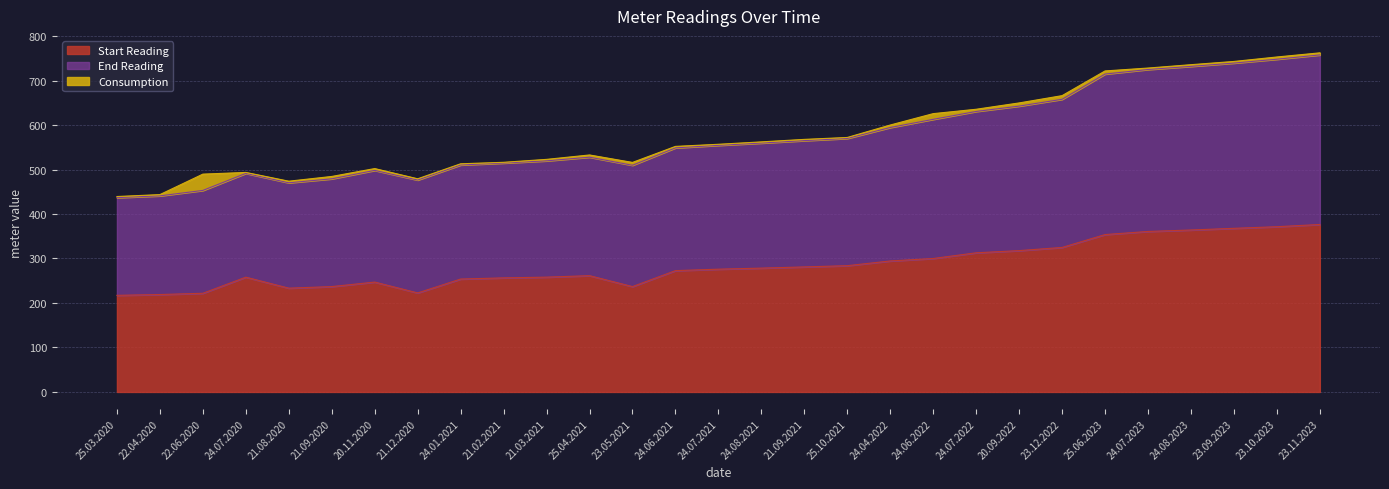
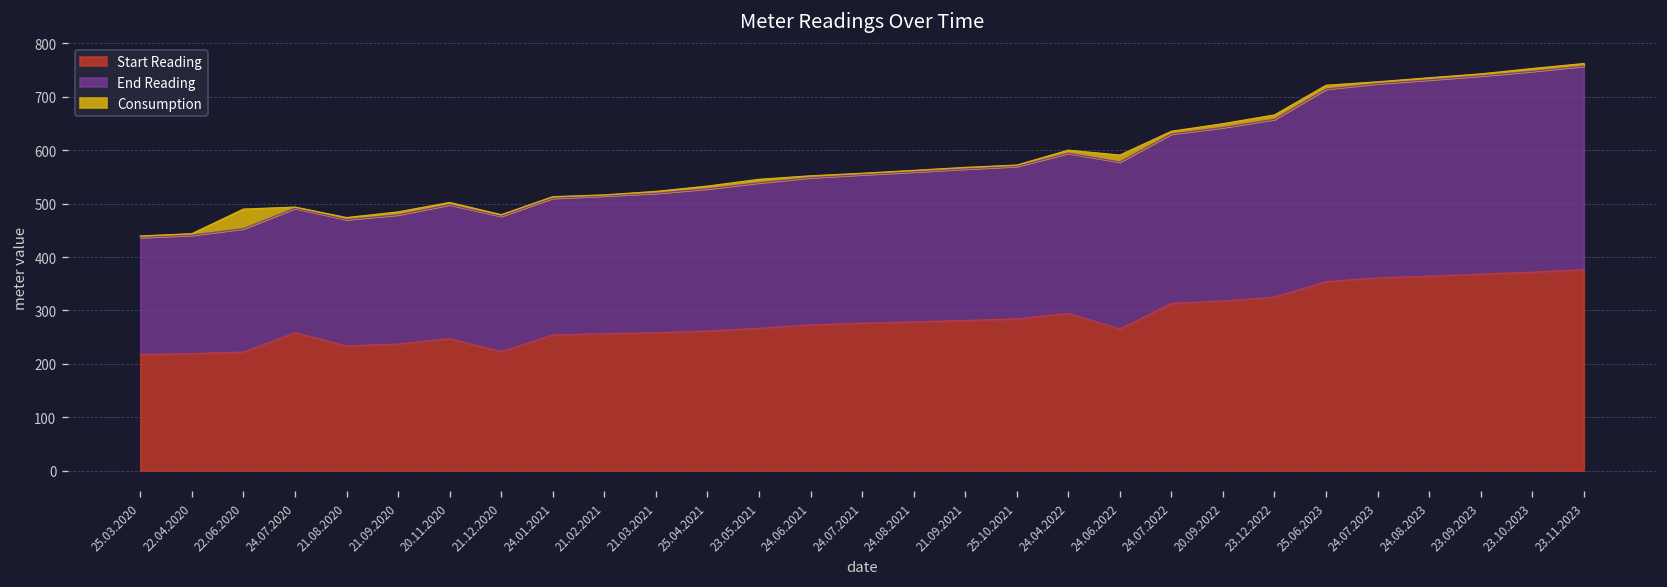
Start Reading, 23.05.2021: 240 -> 270
Start Reading, 24.06.2022: 300 -> 270
